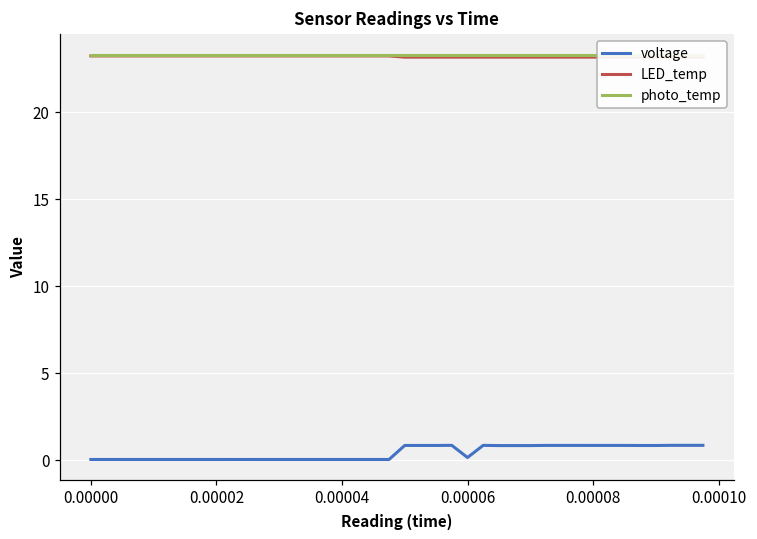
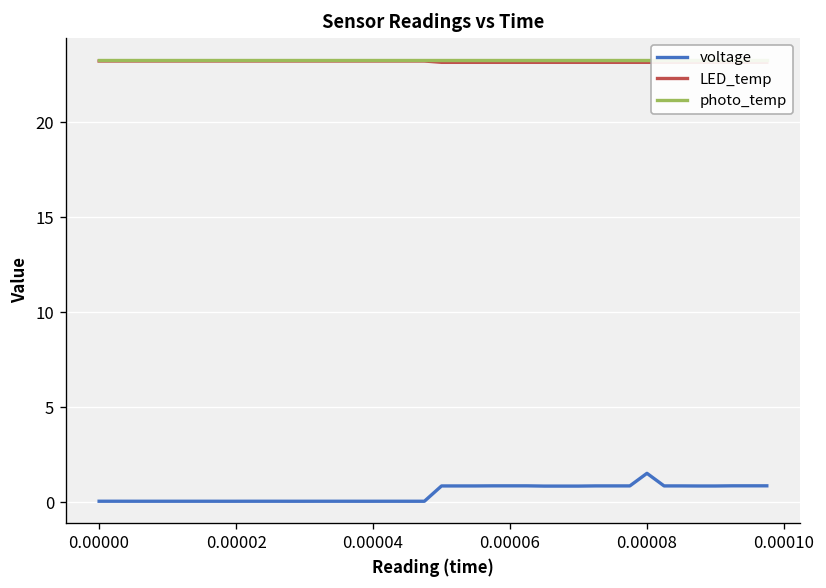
voltage, 0.00006: 0.2 -> 0.9
voltage, 0.00008: 0.9 -> 1.5
